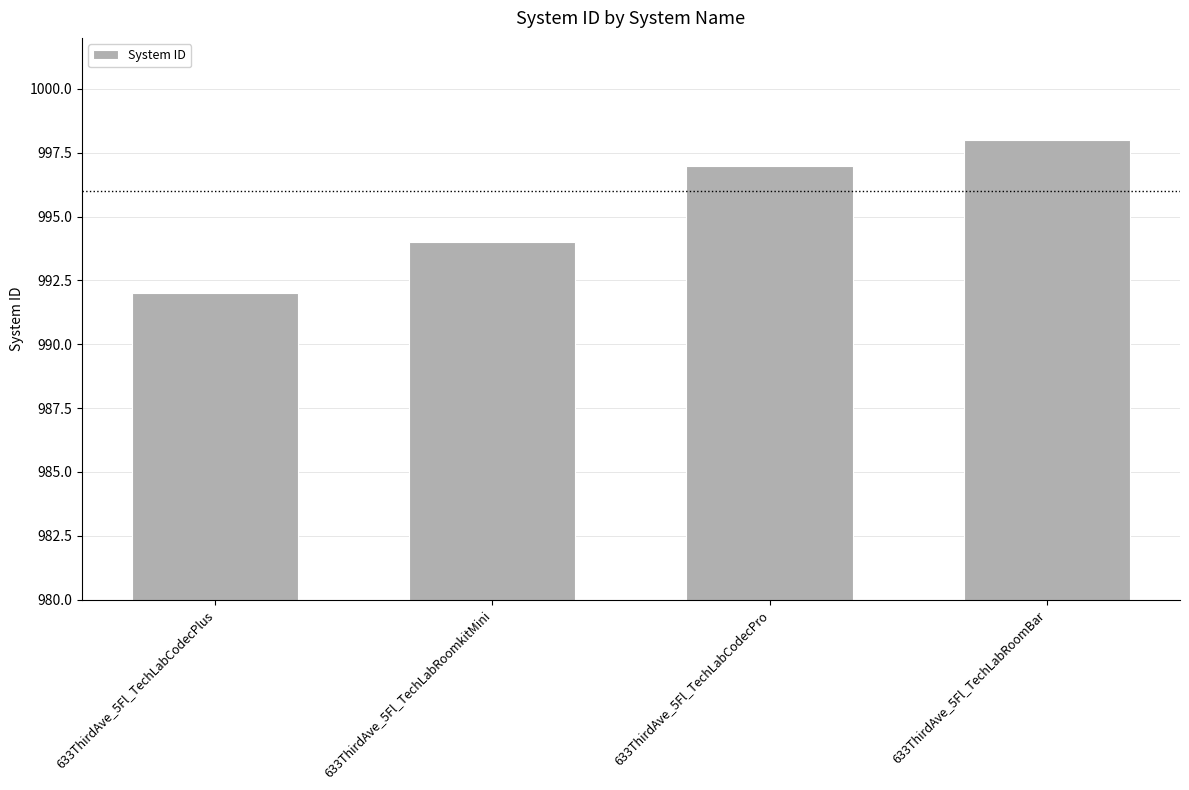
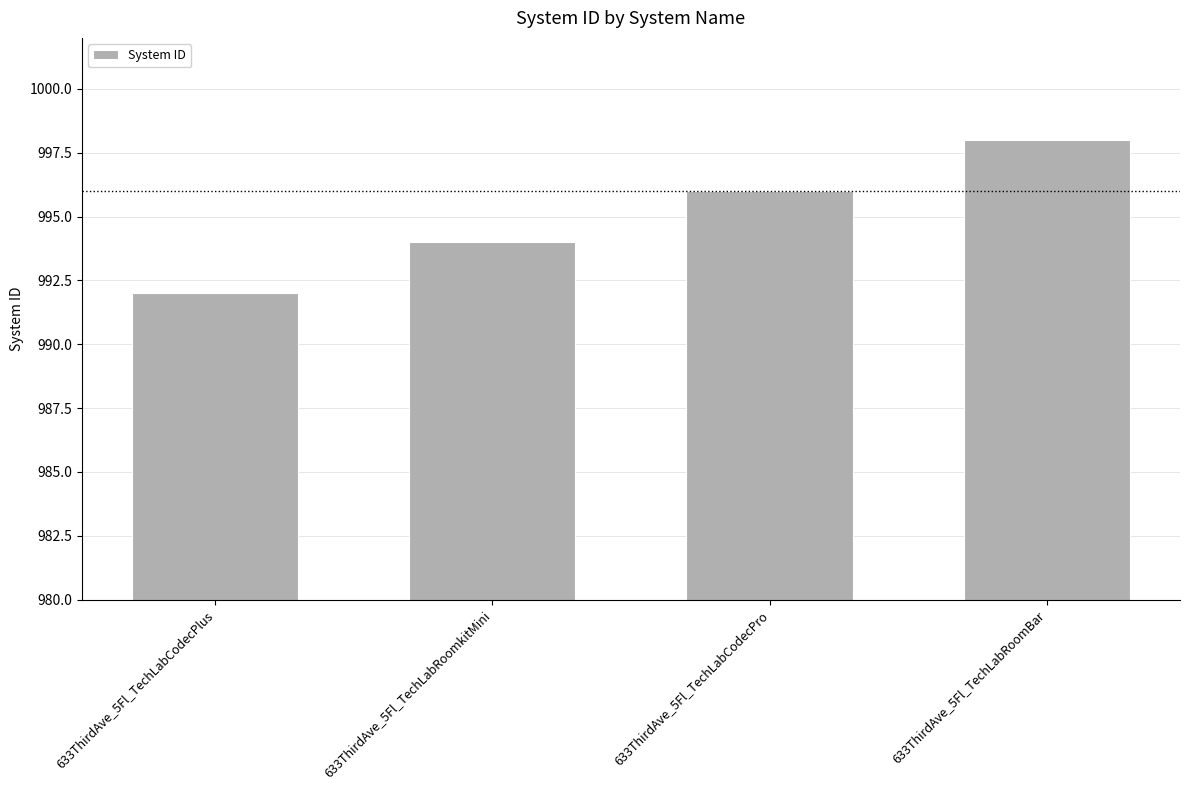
633ThirdAve_5Fl_TechLabCodecPro: 997 -> 996
